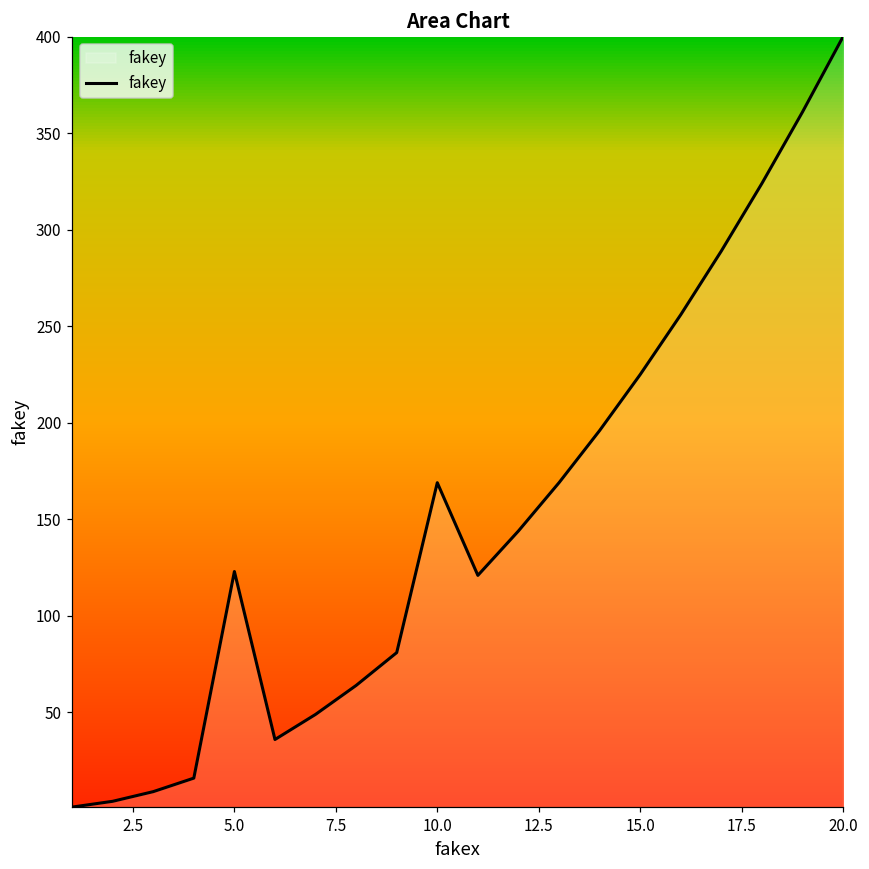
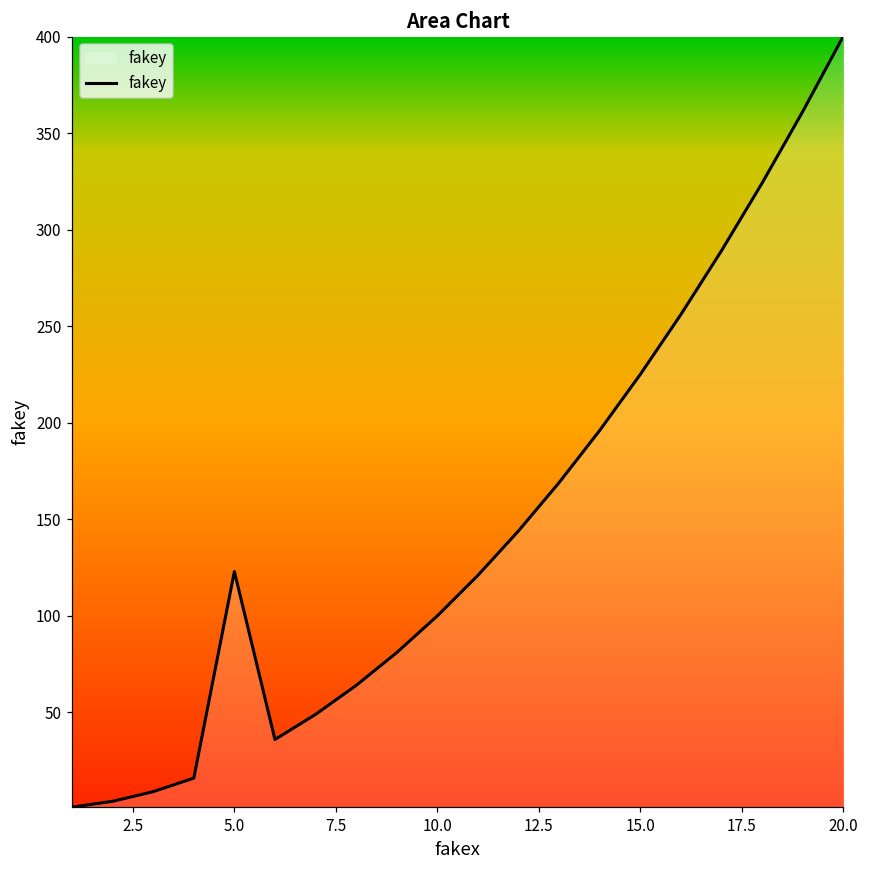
10.0: 169 -> 100
